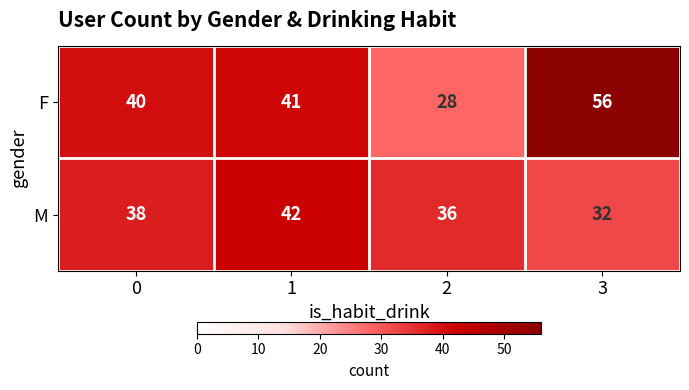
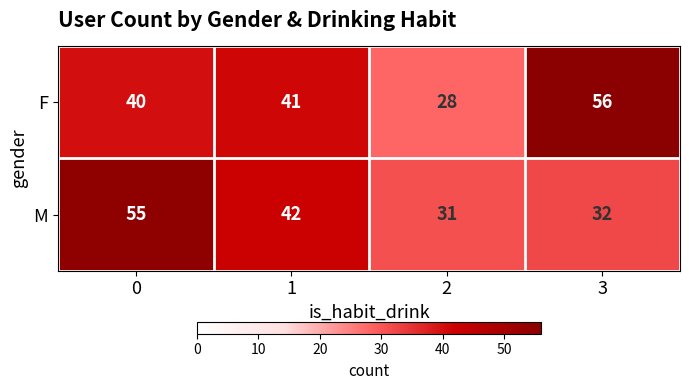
M, 0: 38 -> 55
M, 2: 36 -> 31
